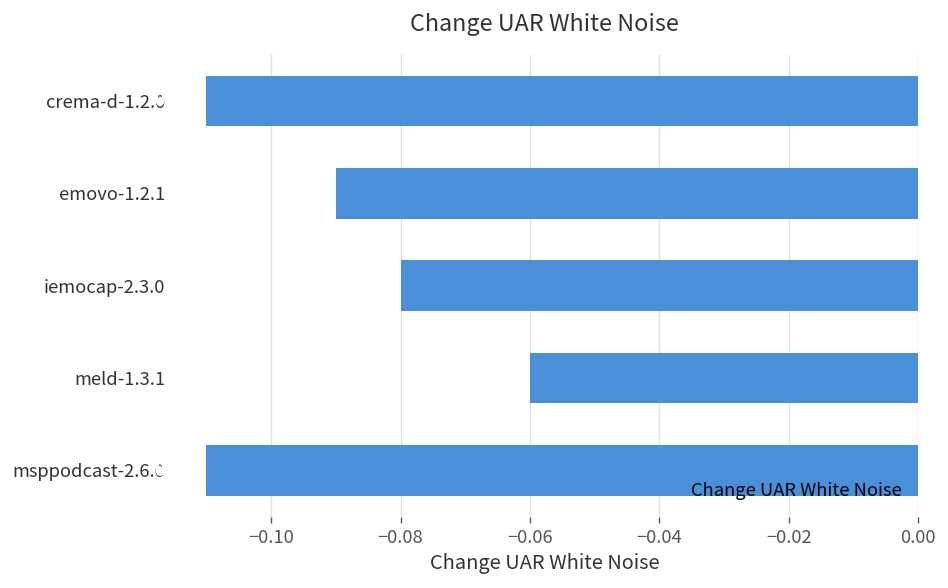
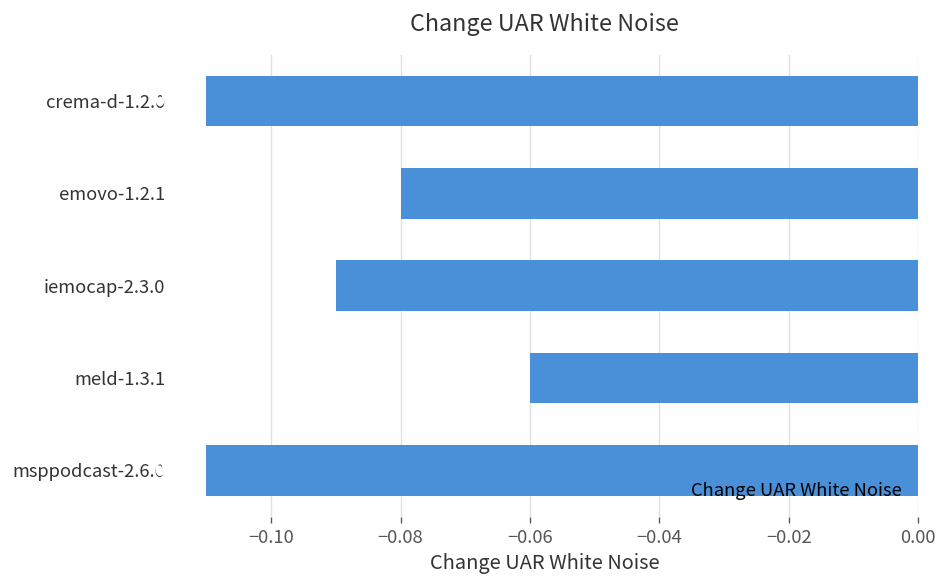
emovo-1.2.1: -0.09 -> -0.08
iemocap-2.3.0: -0.08 -> -0.09
